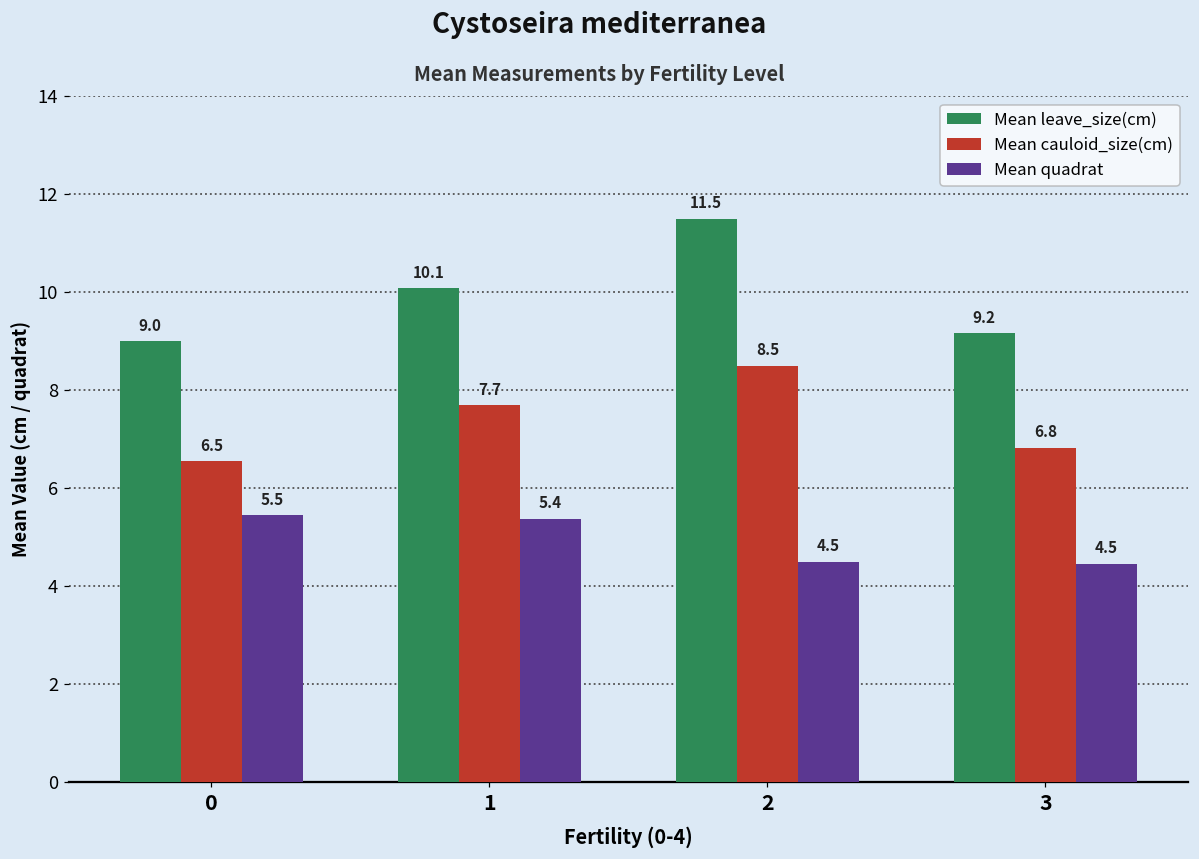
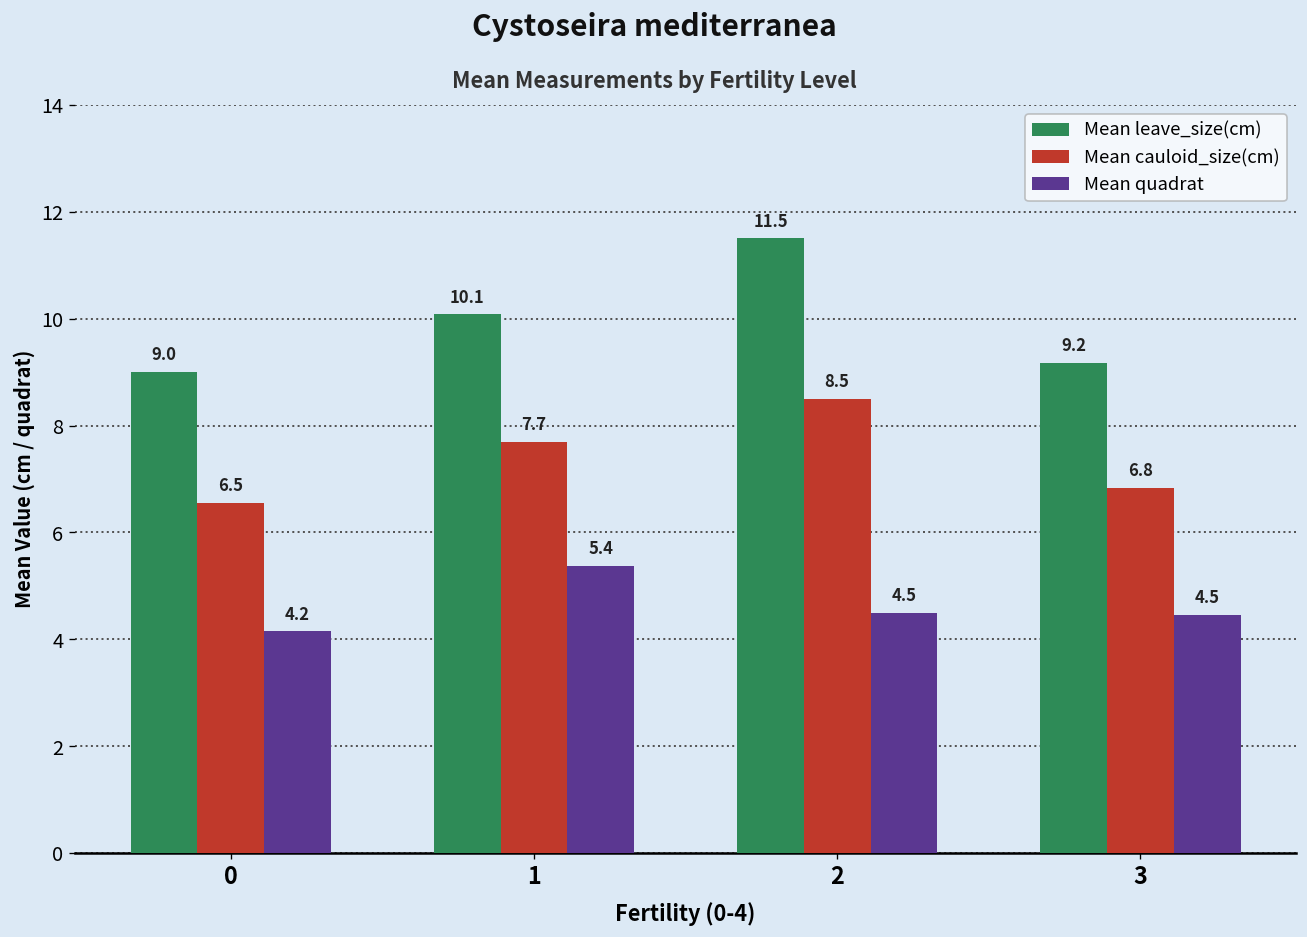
Mean quadrat, 0: 5.5 -> 4.2
